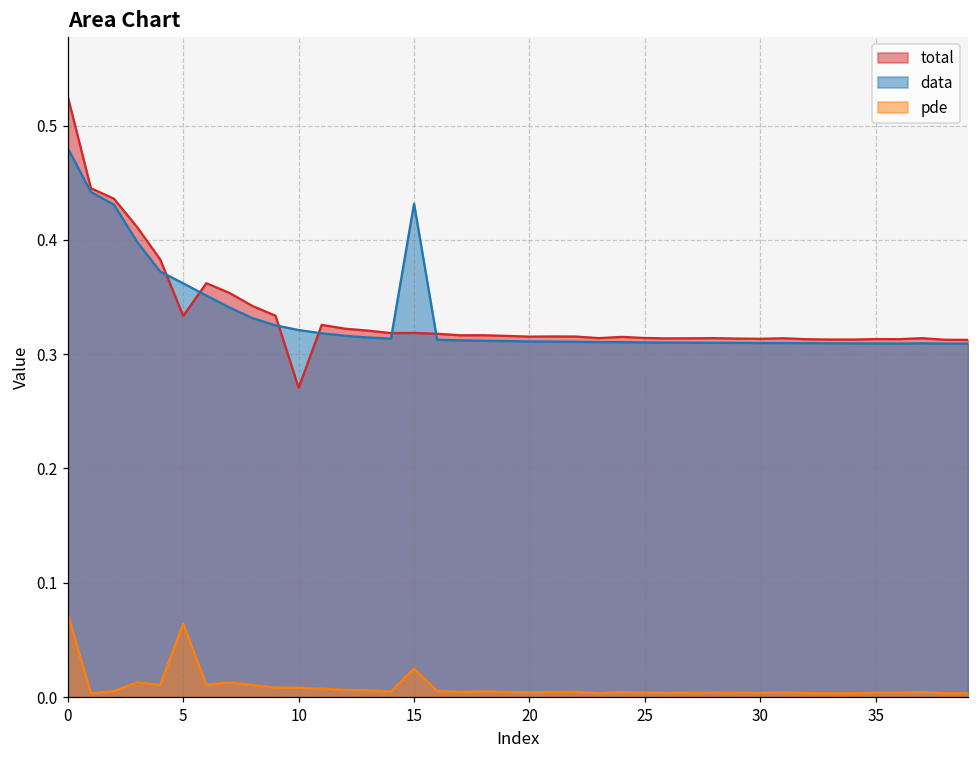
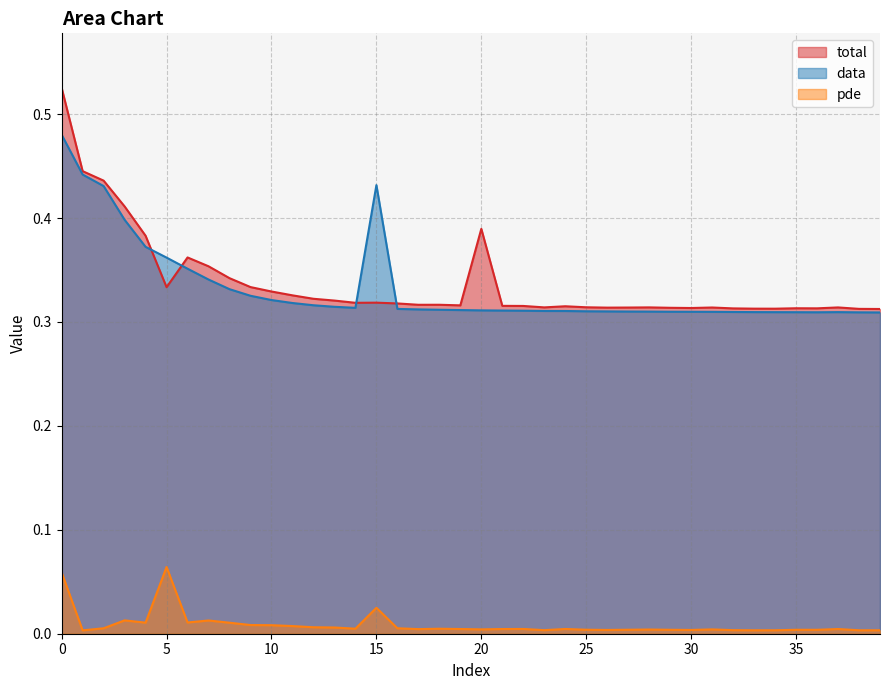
pde, 0: 0.073 -> 0.059
total, 10: 0.271 -> 0.329
total, 20: 0.315 -> 0.390
